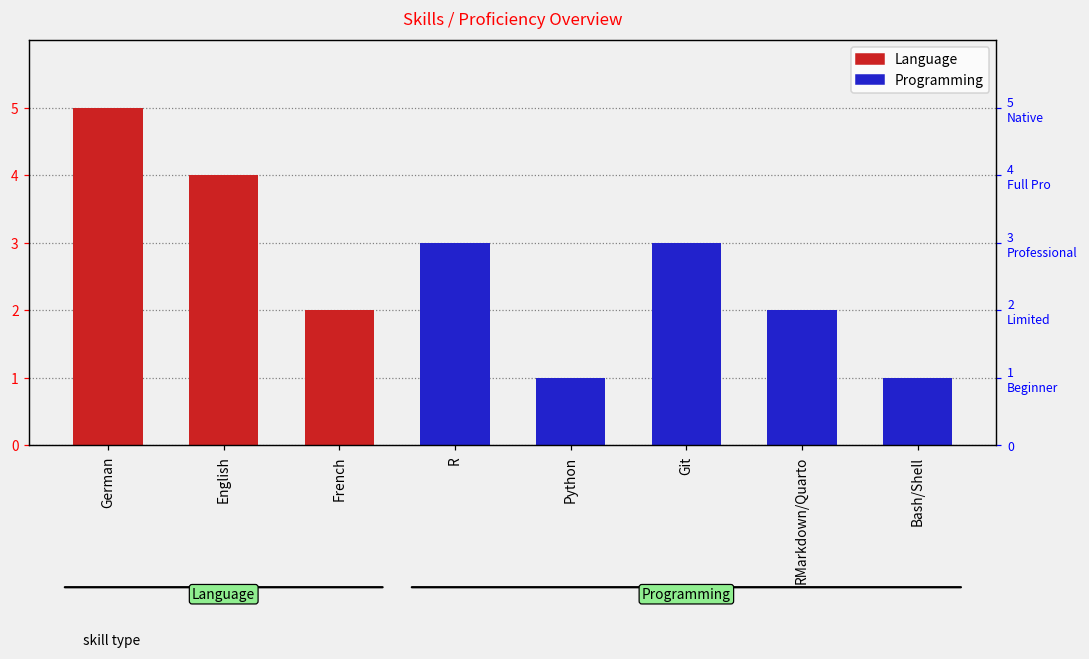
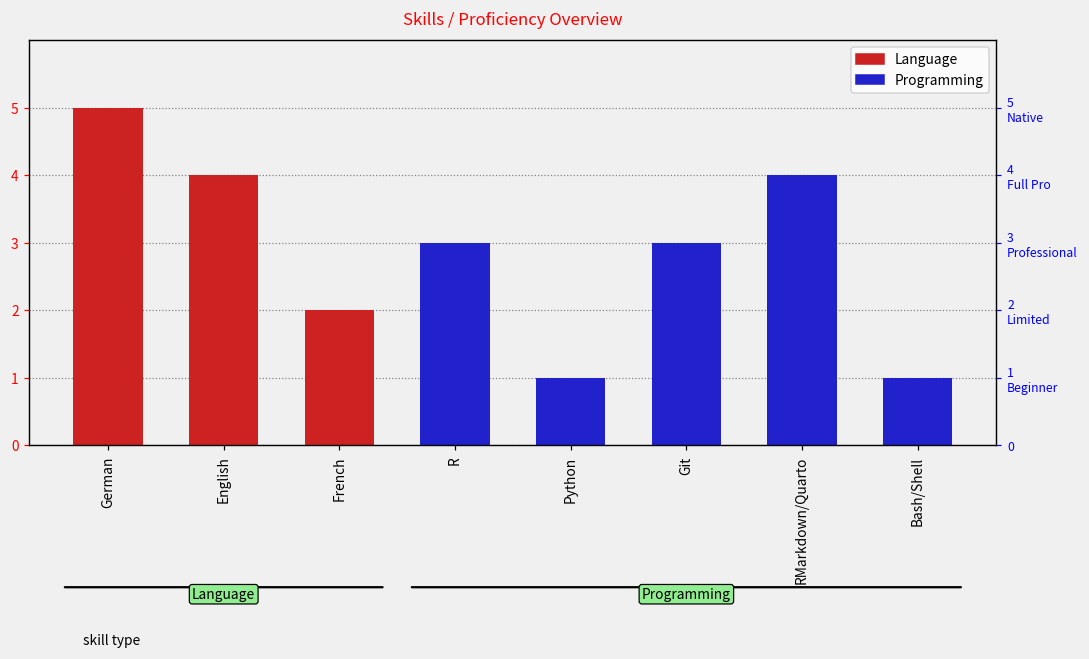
Programming, RMarkdown/Quarto: 2 -> 4
